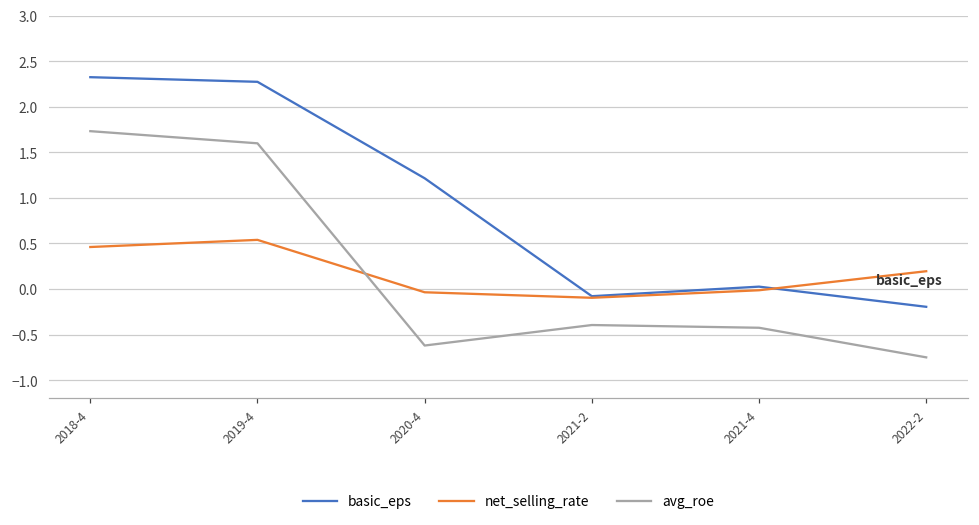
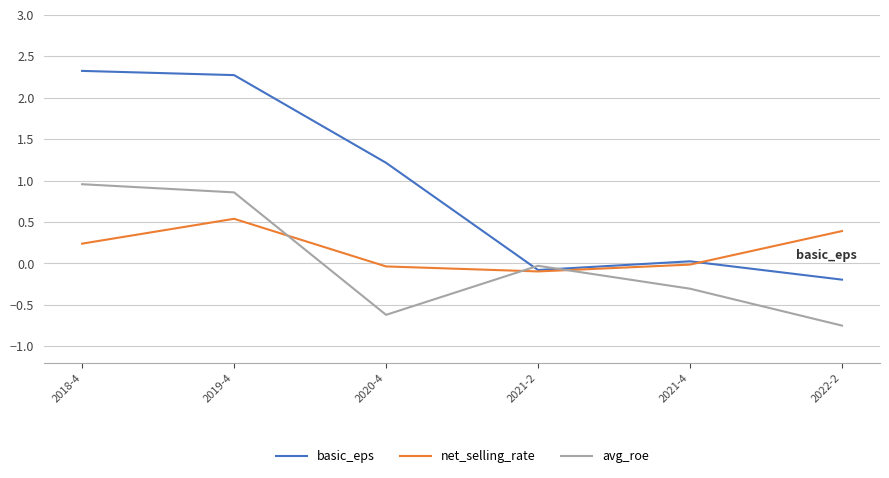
net_selling_rate, 2018-4: 0.5 -> 0.2
avg_roe, 2018-4: 1.7 -> 1.0
avg_roe, 2019-4: 1.6 -> 0.9
avg_roe, 2021-2: -0.4 -> 0.0
avg_roe, 2021-4: -0.4 -> -0.3
net_selling_rate, 2022-2: 0.2 -> 0.4
